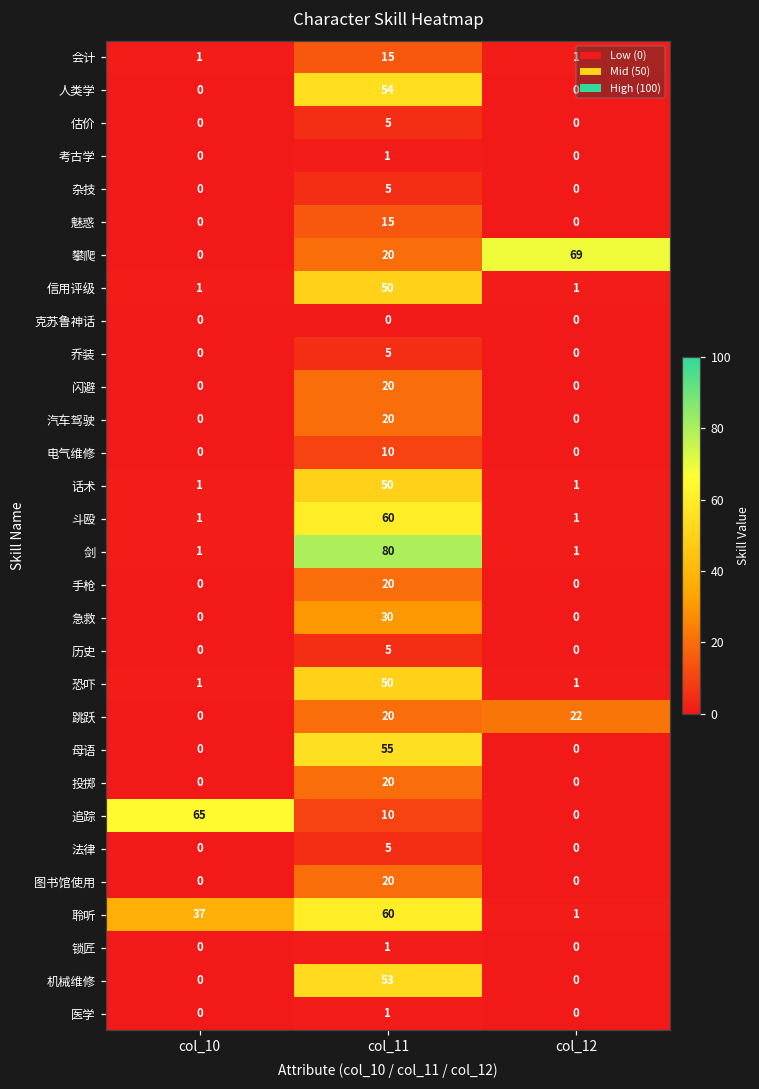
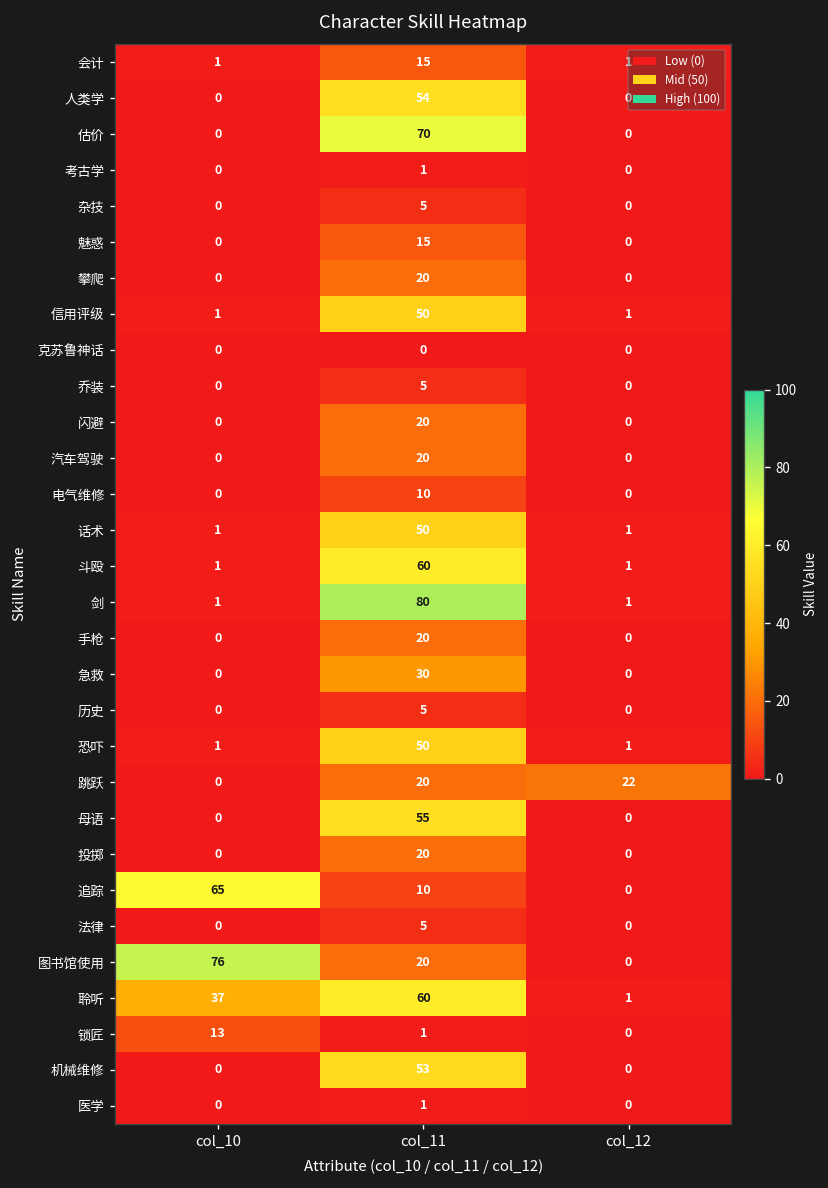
估价, col_11: 5 -> 70
攀爬, col_12: 69 -> 0
图书馆使用, col_10: 0 -> 76
锁匠, col_10: 0 -> 13
